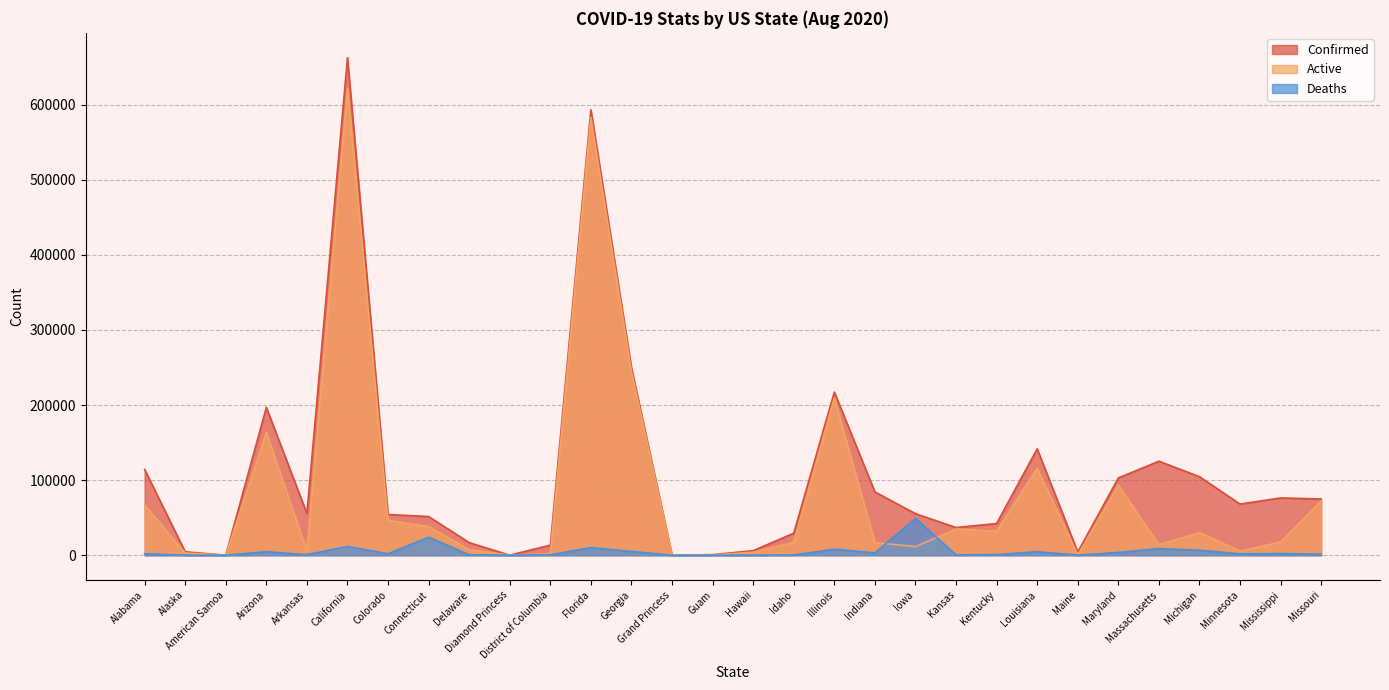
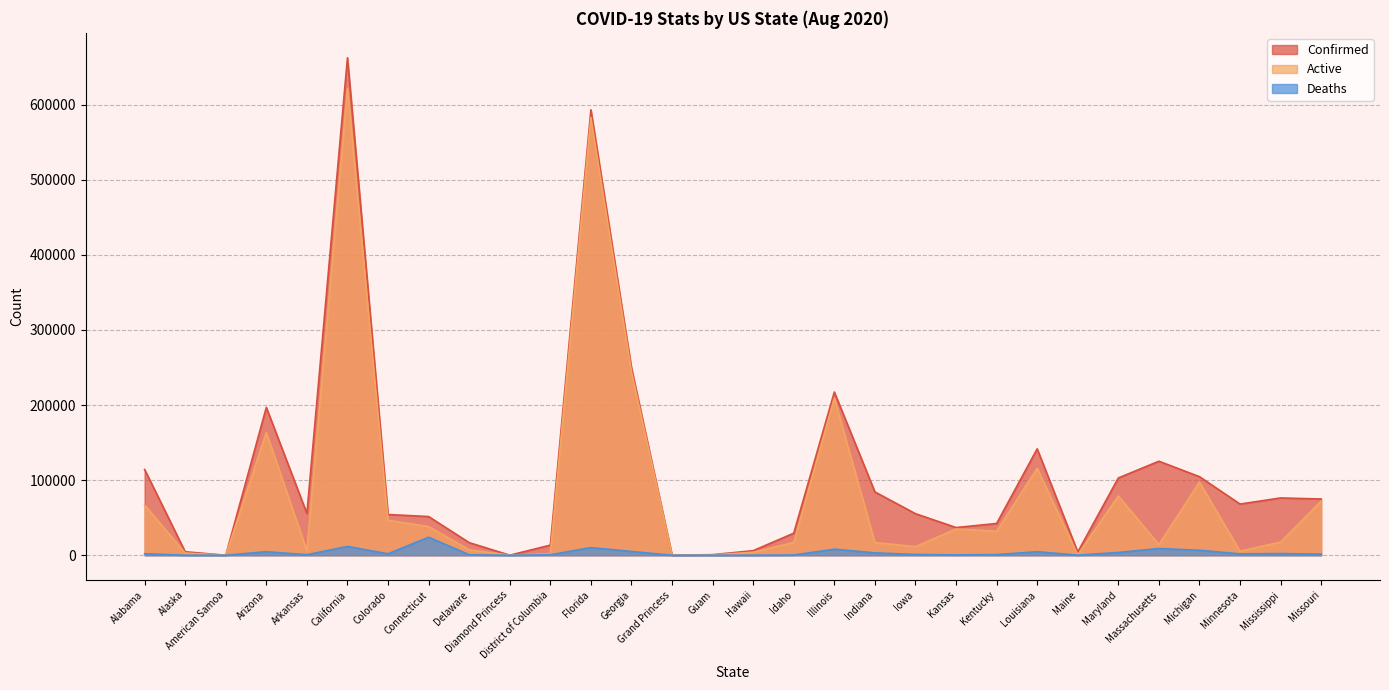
Deaths, Iowa: 50000 -> 0
Active, Maryland: 90000 -> 80000
Active, Michigan: 30000 -> 100000
